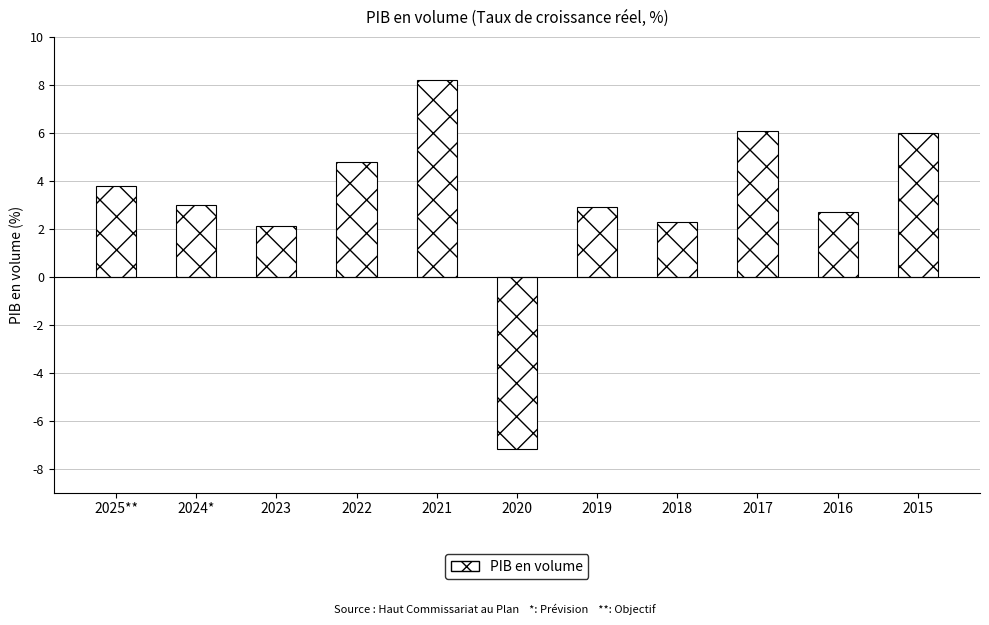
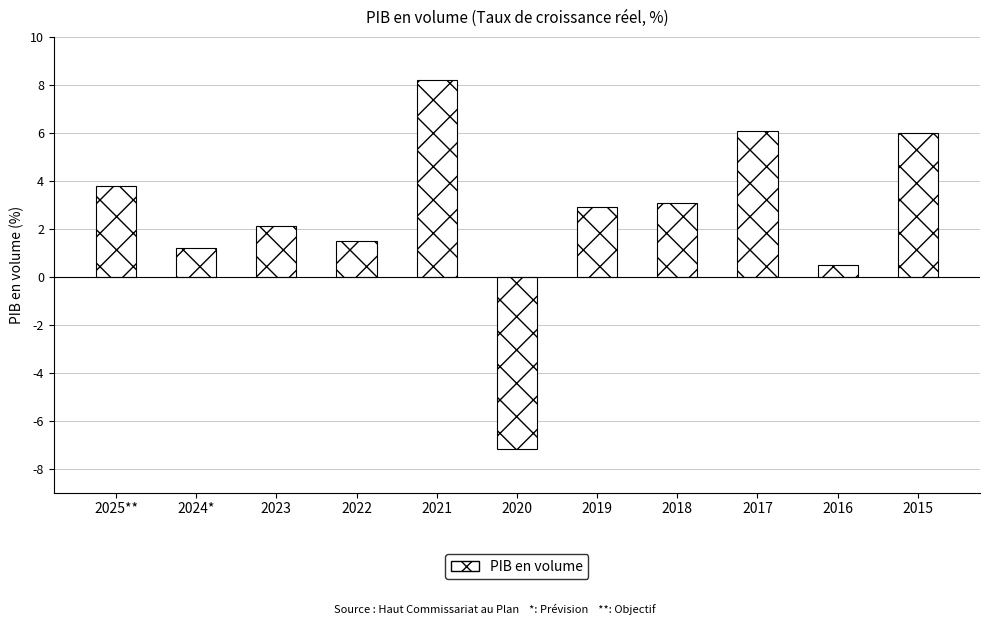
2024*: 3.0 -> 1.2
2022: 4.8 -> 1.5
2018: 2.3 -> 3.1
2016: 2.7 -> 0.5
